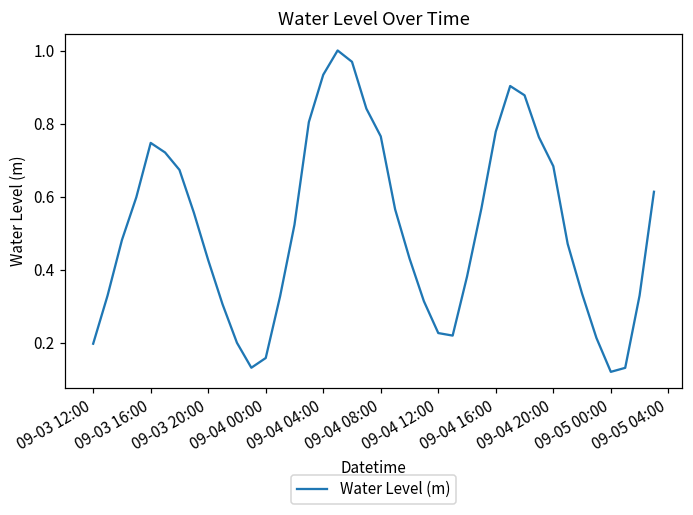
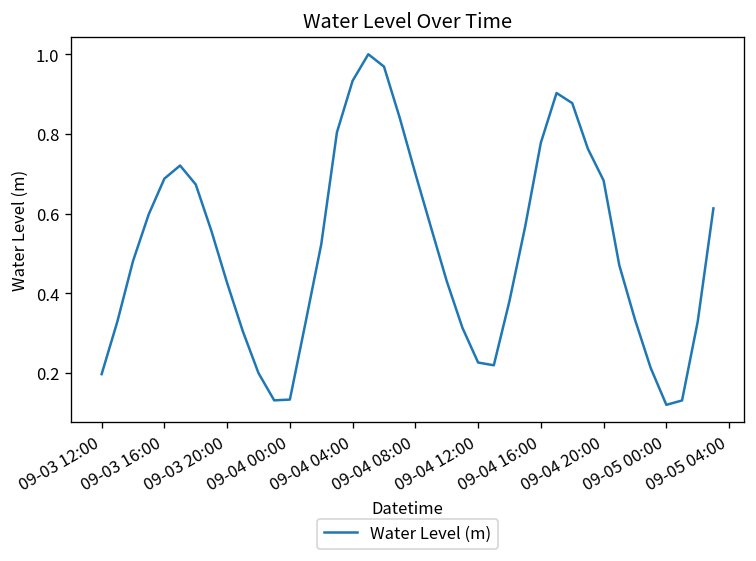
09-03 16:00: 0.75 -> 0.69
09-04 00:00: 0.16 -> 0.13
09-04 08:00: 0.76 -> 0.70
